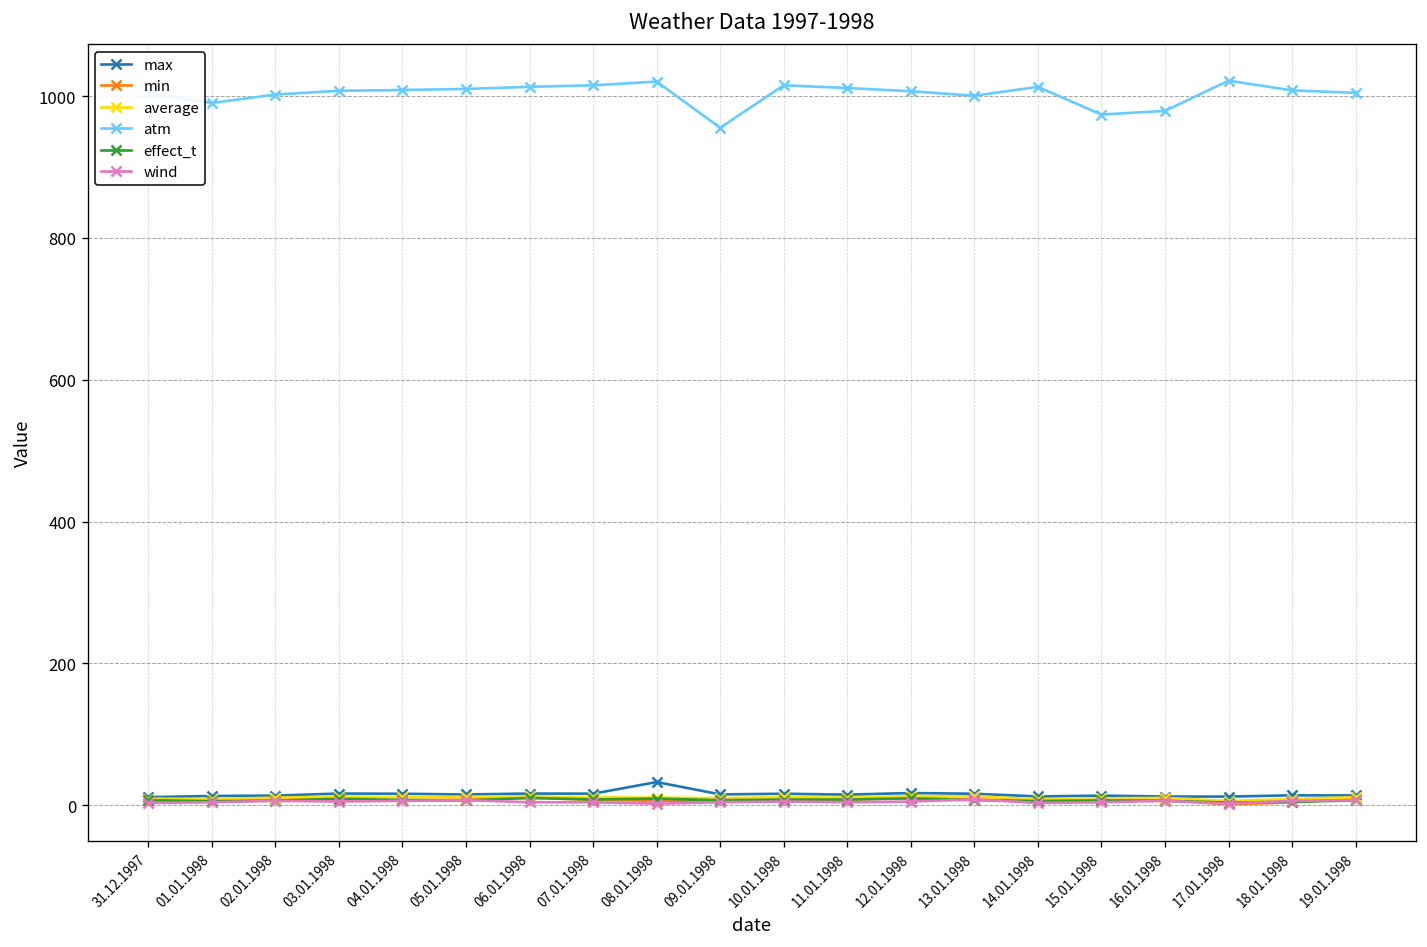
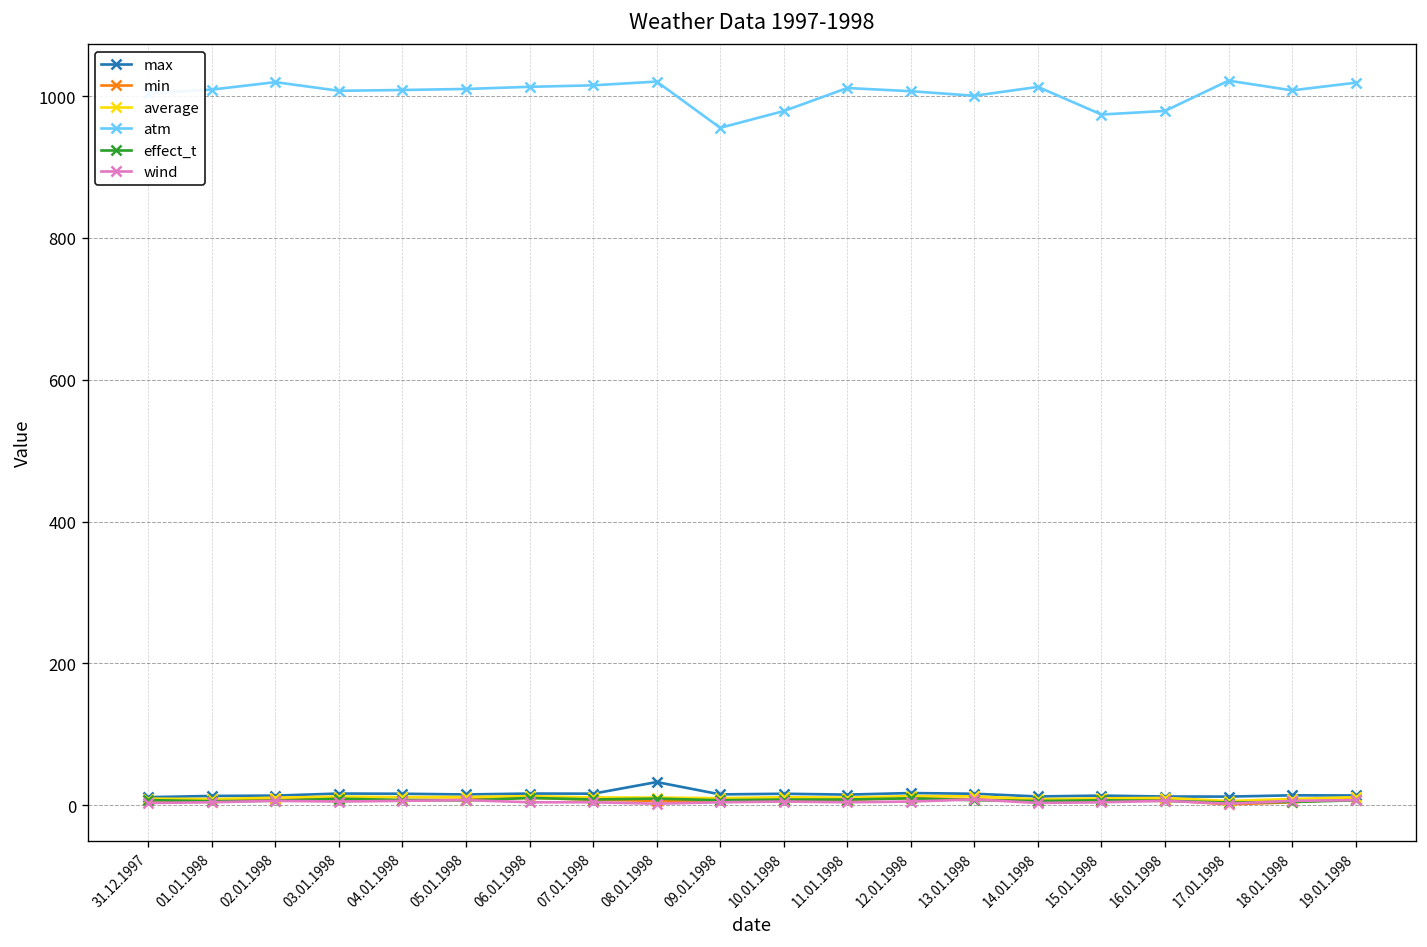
atm, 01.01.1998: 990 -> 1010
atm, 02.01.1998: 1000 -> 1020
atm, 10.01.1998: 1020 -> 980
atm, 19.01.1998: 1000 -> 1020
